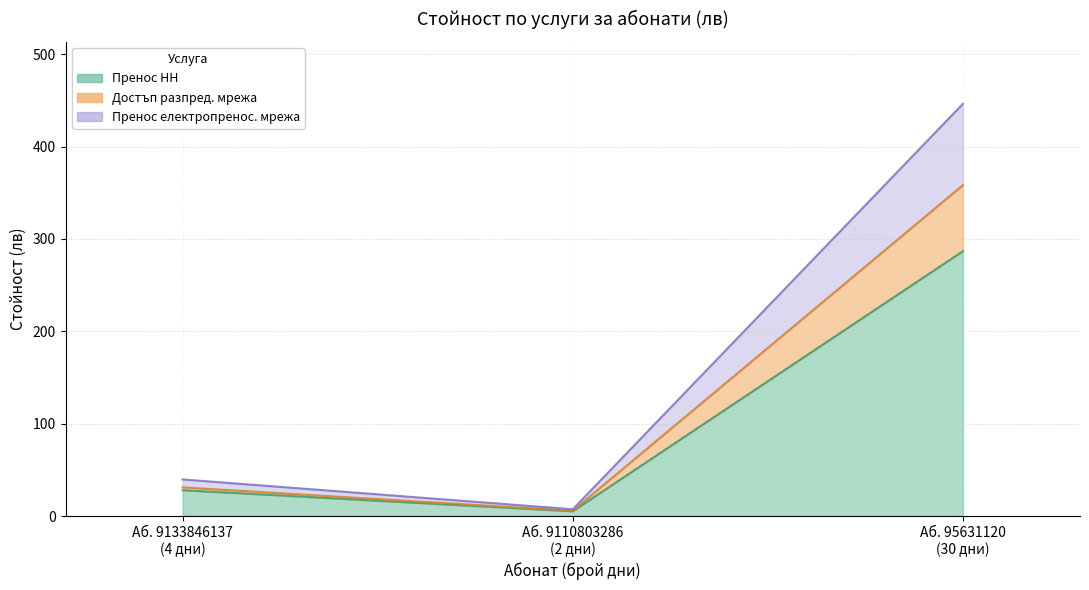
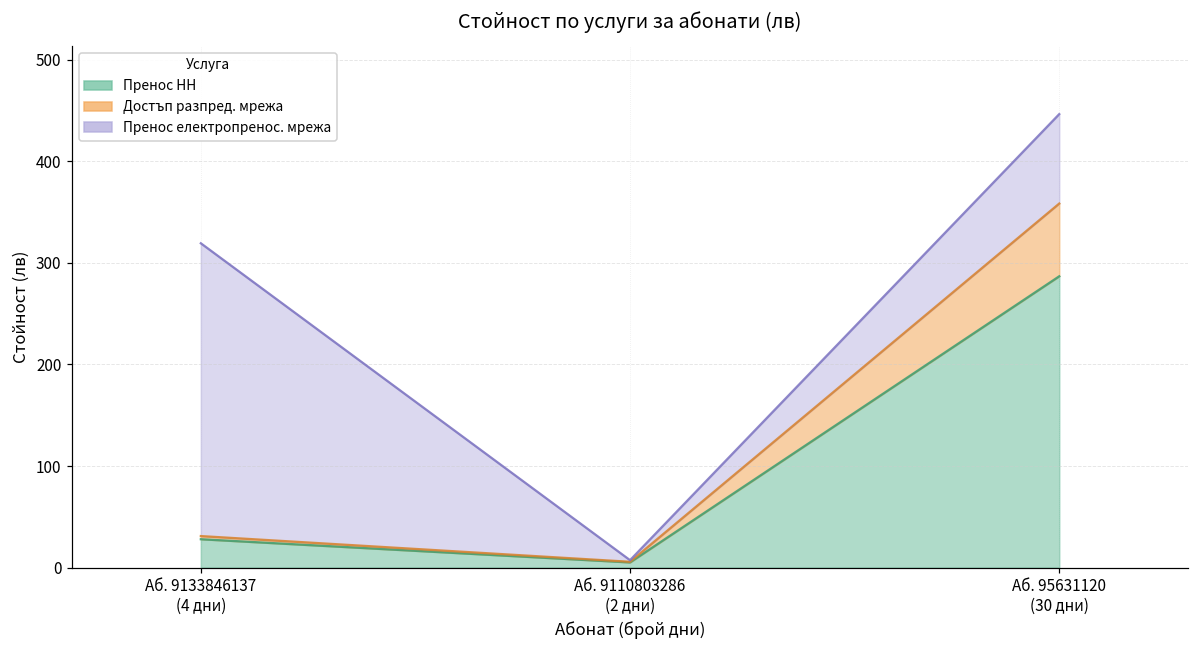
Пренос електропренос. мрежа, Аб. 9133846137 (4 дни): 10 -> 290
